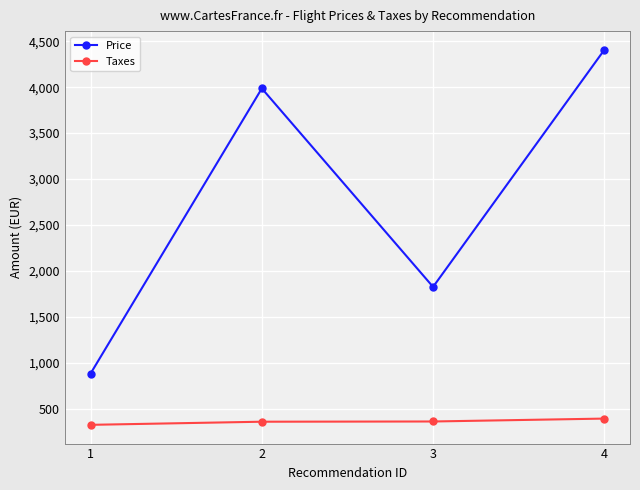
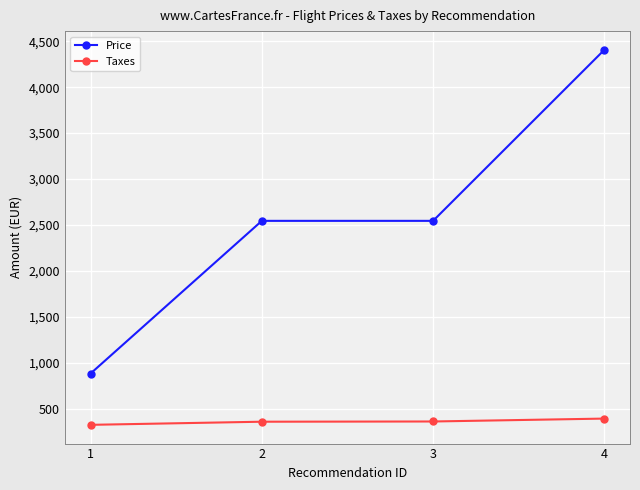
Price, 2: 4,000 -> 2,500
Price, 3: 1,800 -> 2,500
